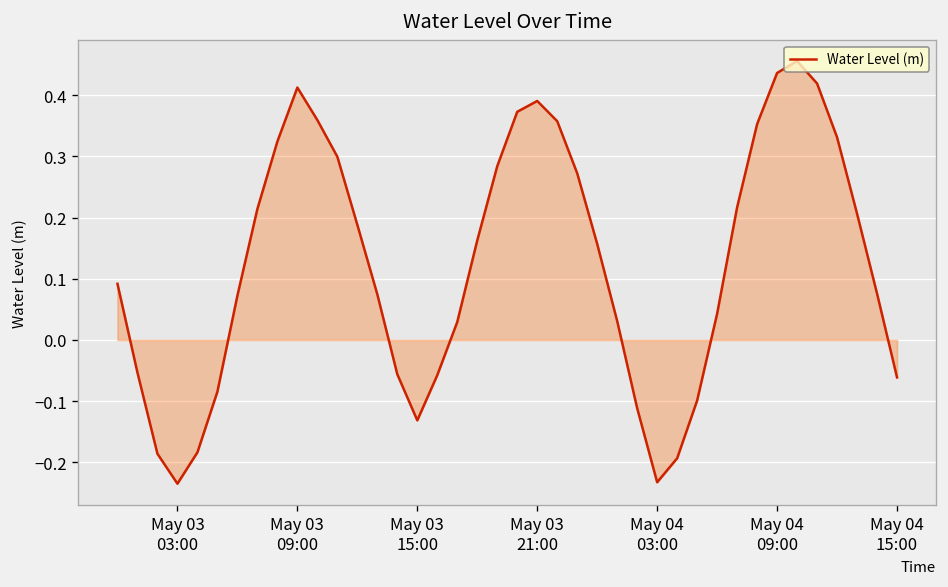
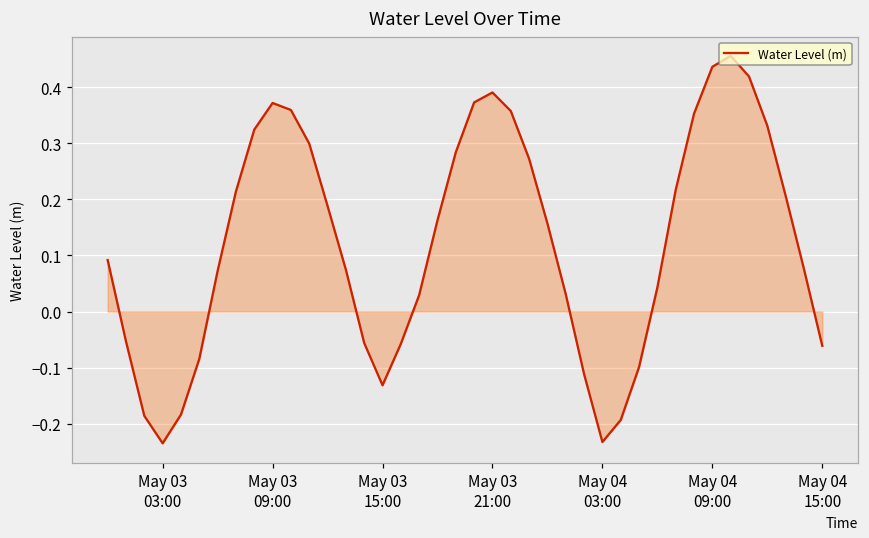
Water Level (m), May 03 09:00: 0.41 -> 0.37
